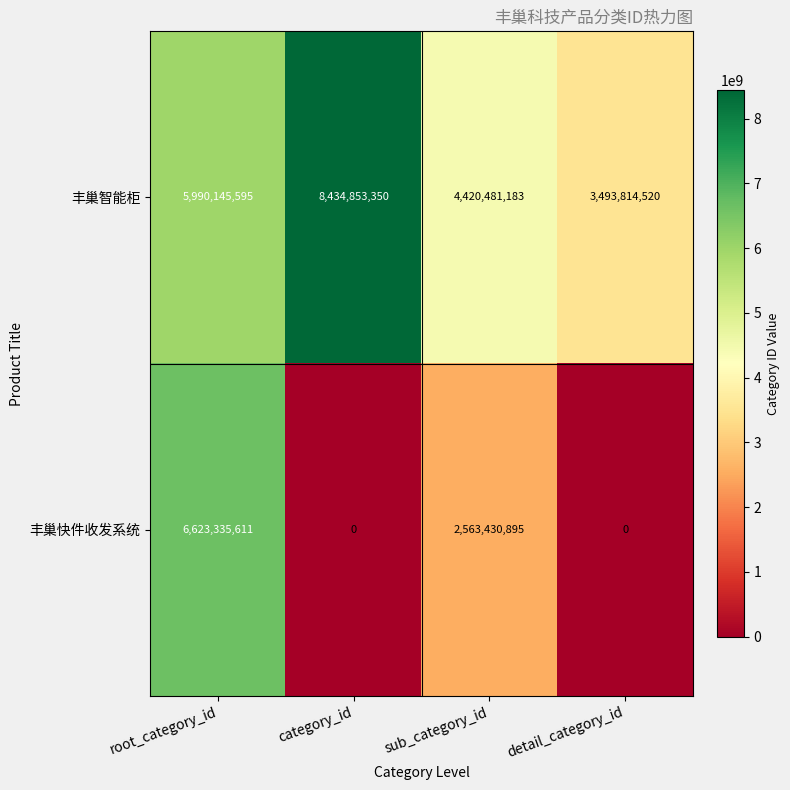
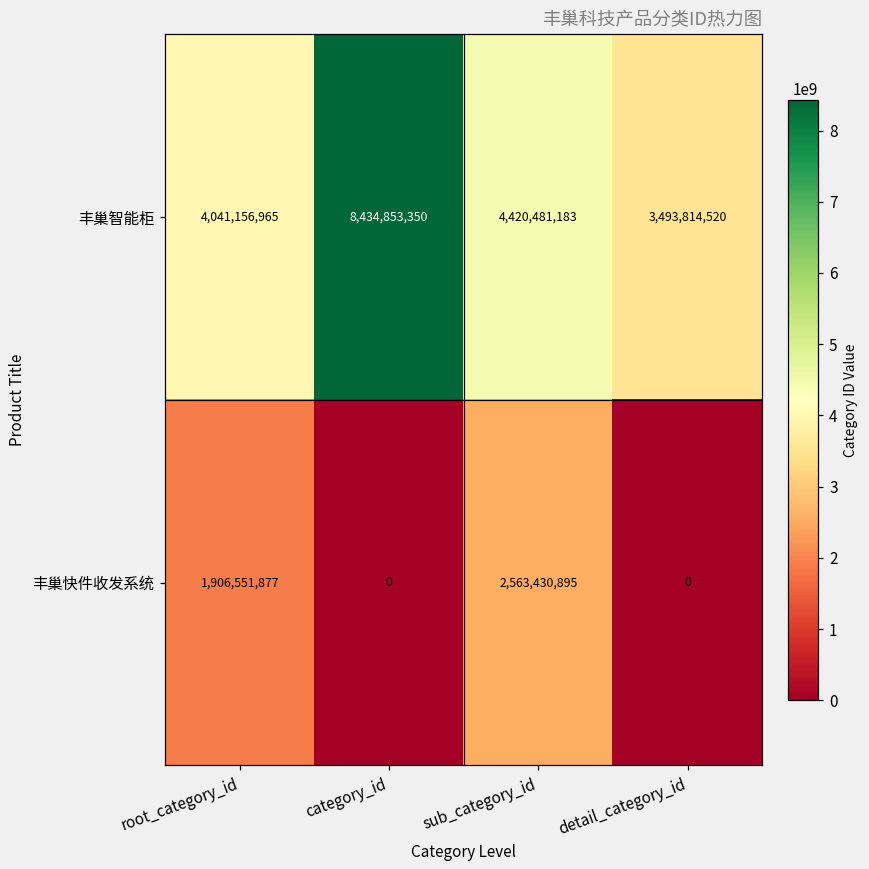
丰巢智能柜, root_category_id: 5,990,145,595 -> 4,041,156,965
丰巢快件收发系统, root_category_id: 6,623,335,611 -> 1,906,551,877
